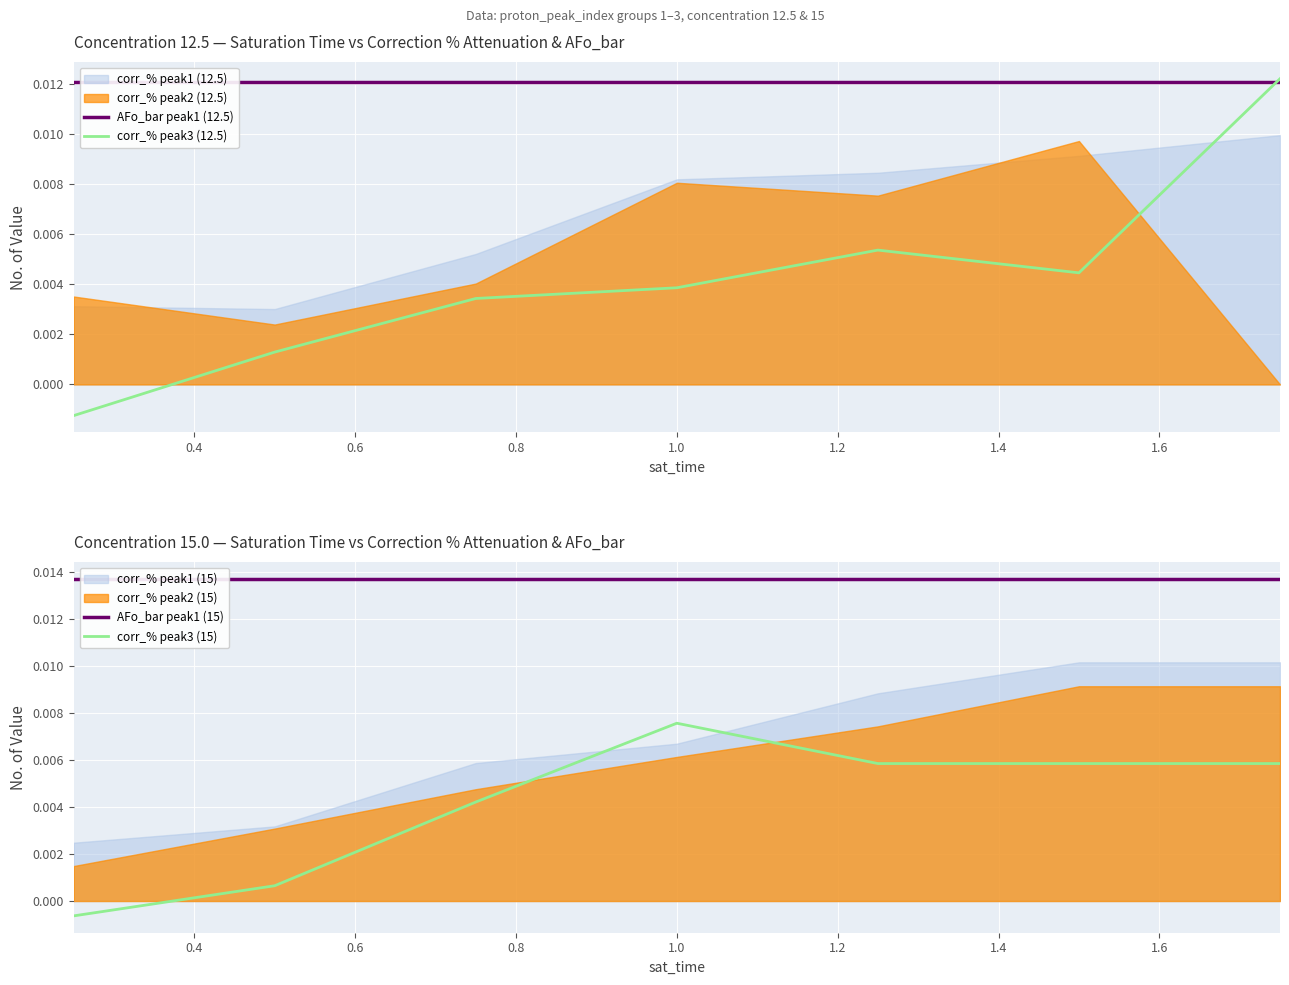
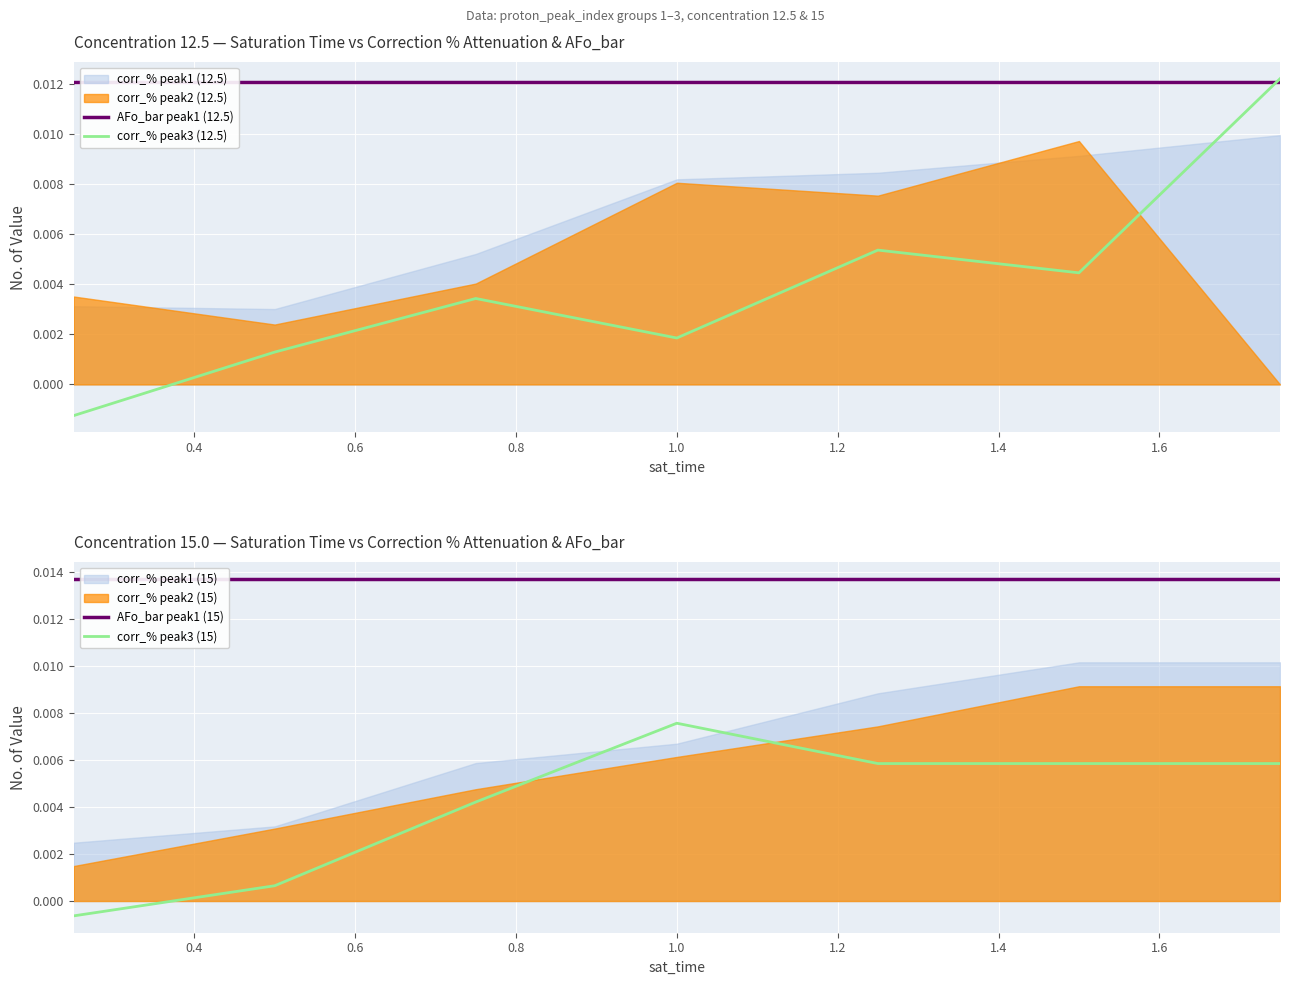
Concentration 12.5 — Saturation Time vs Correction % Attenuation & AFo_bar, corr_% peak3 (12.5), 1.0: 0.0039 -> 0.0019
